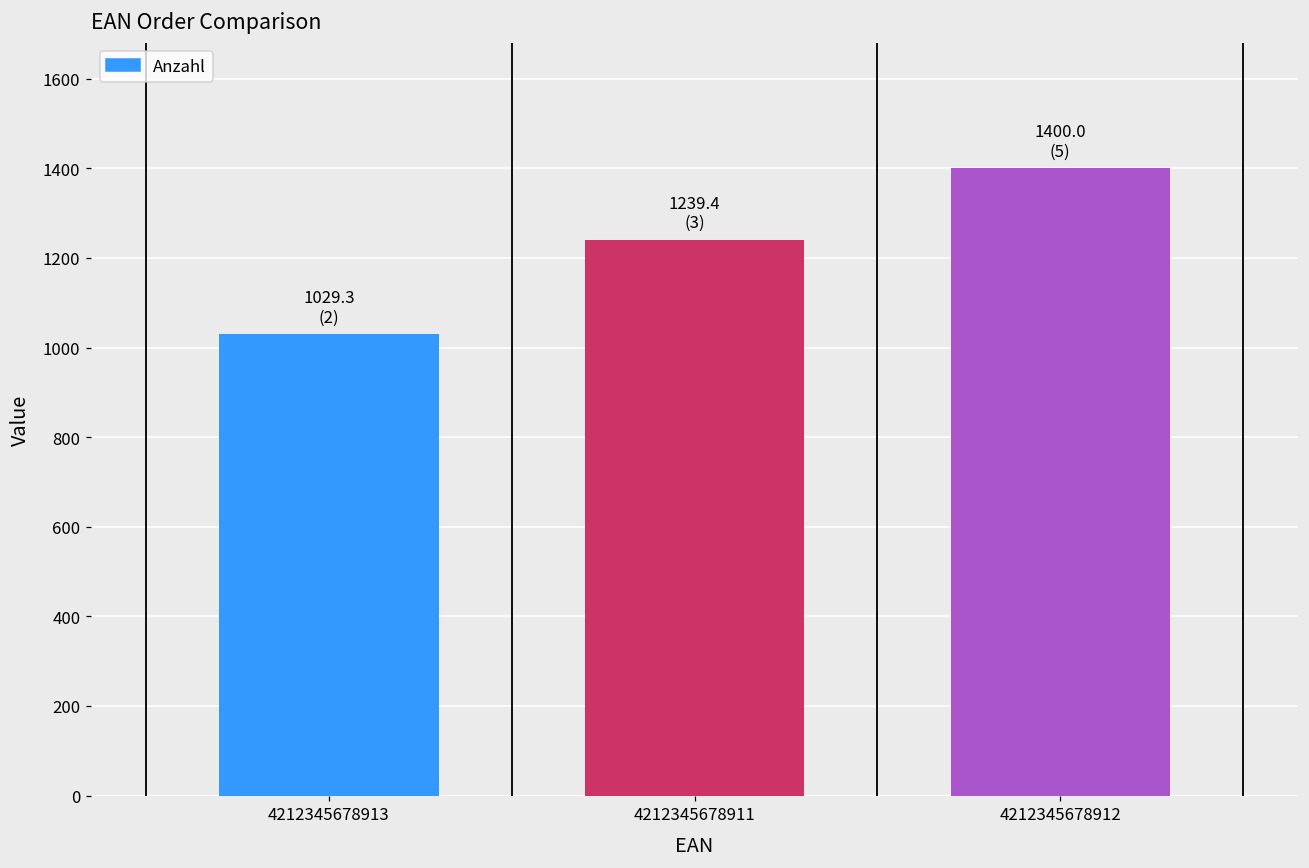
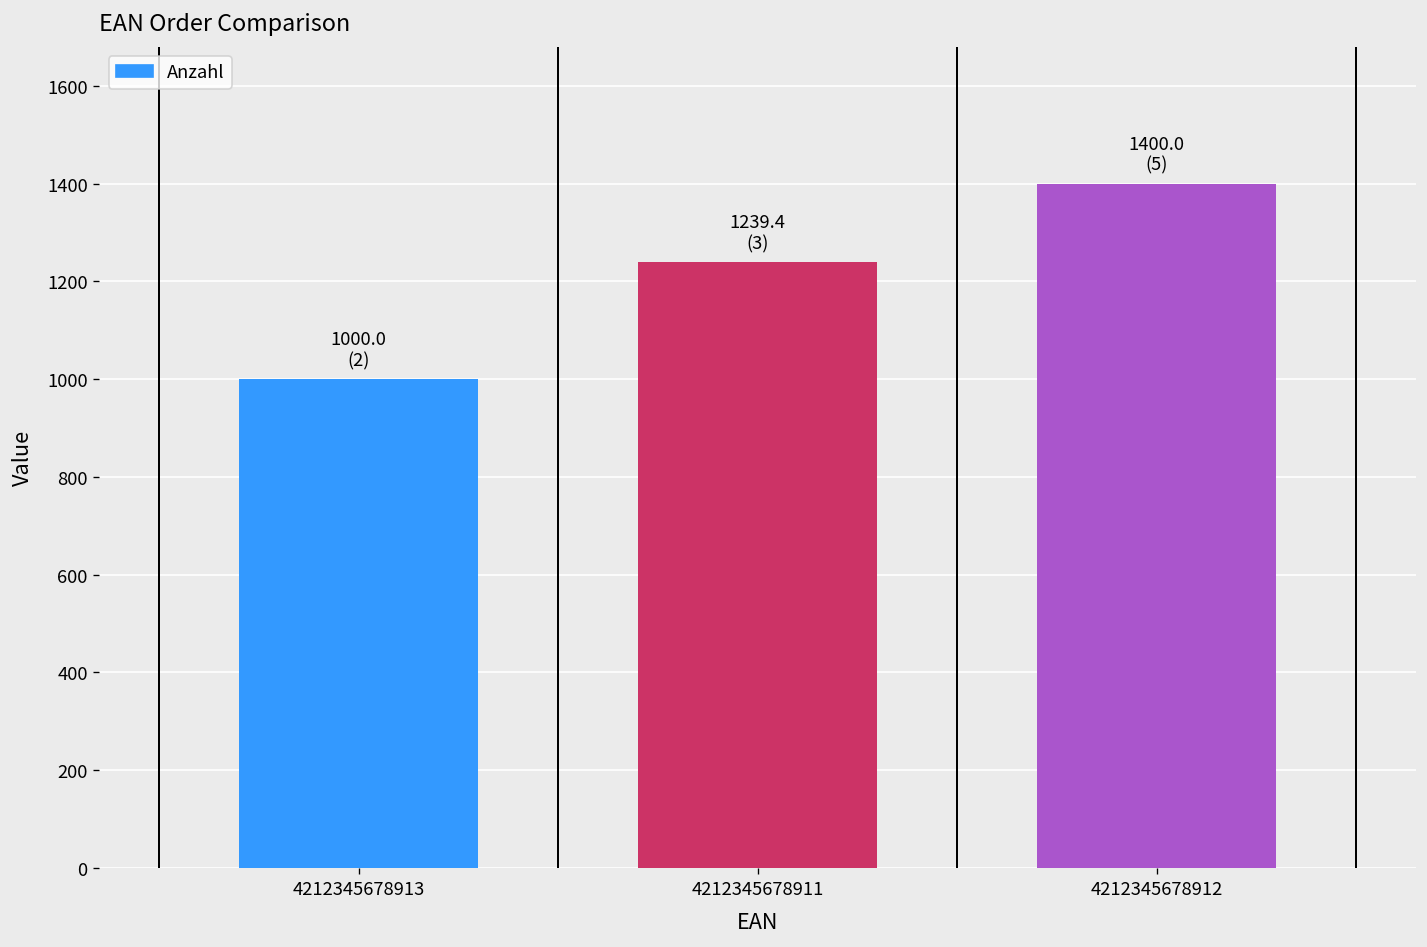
4212345678913: 1029.3 -> 1000.0
